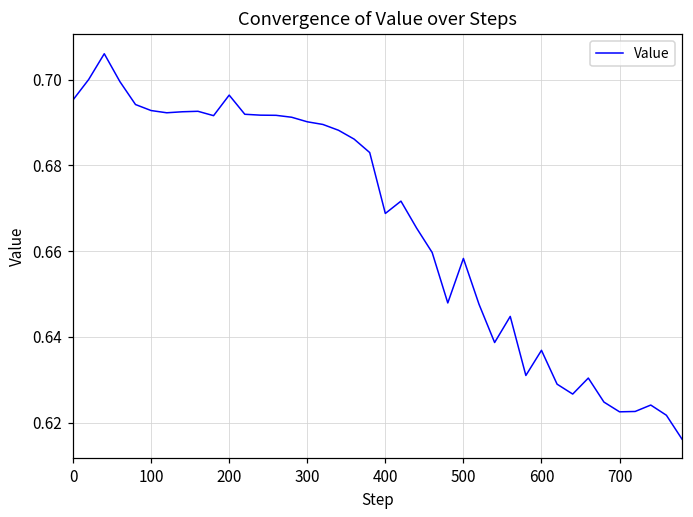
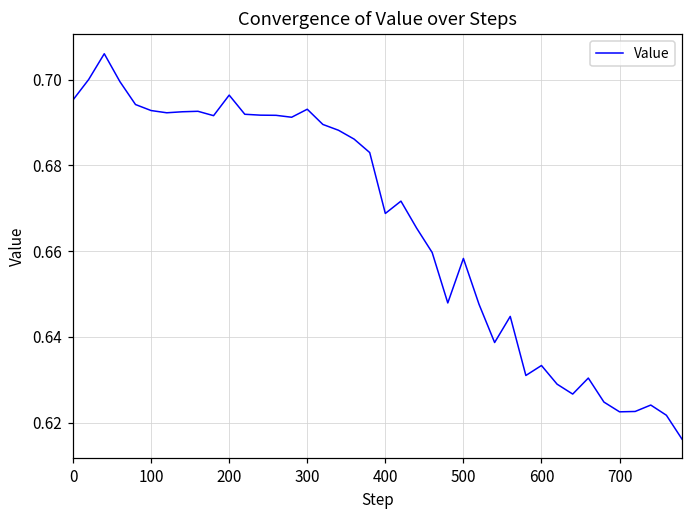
300: 0.690 -> 0.693
600: 0.637 -> 0.633
